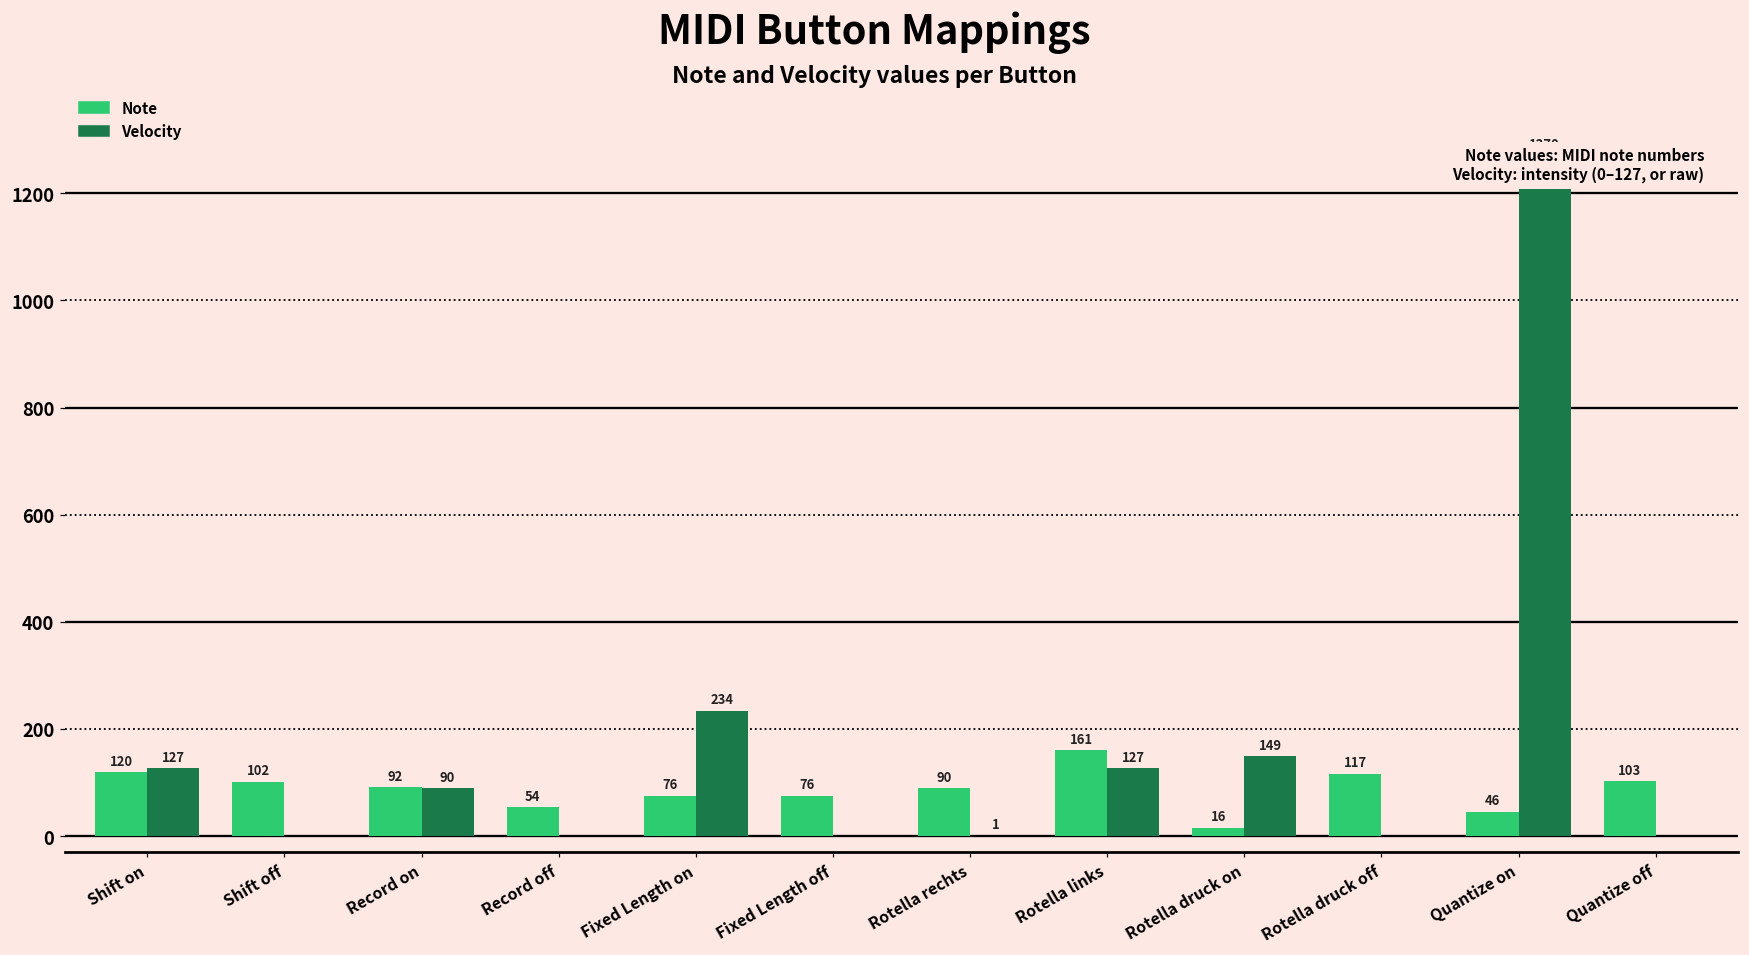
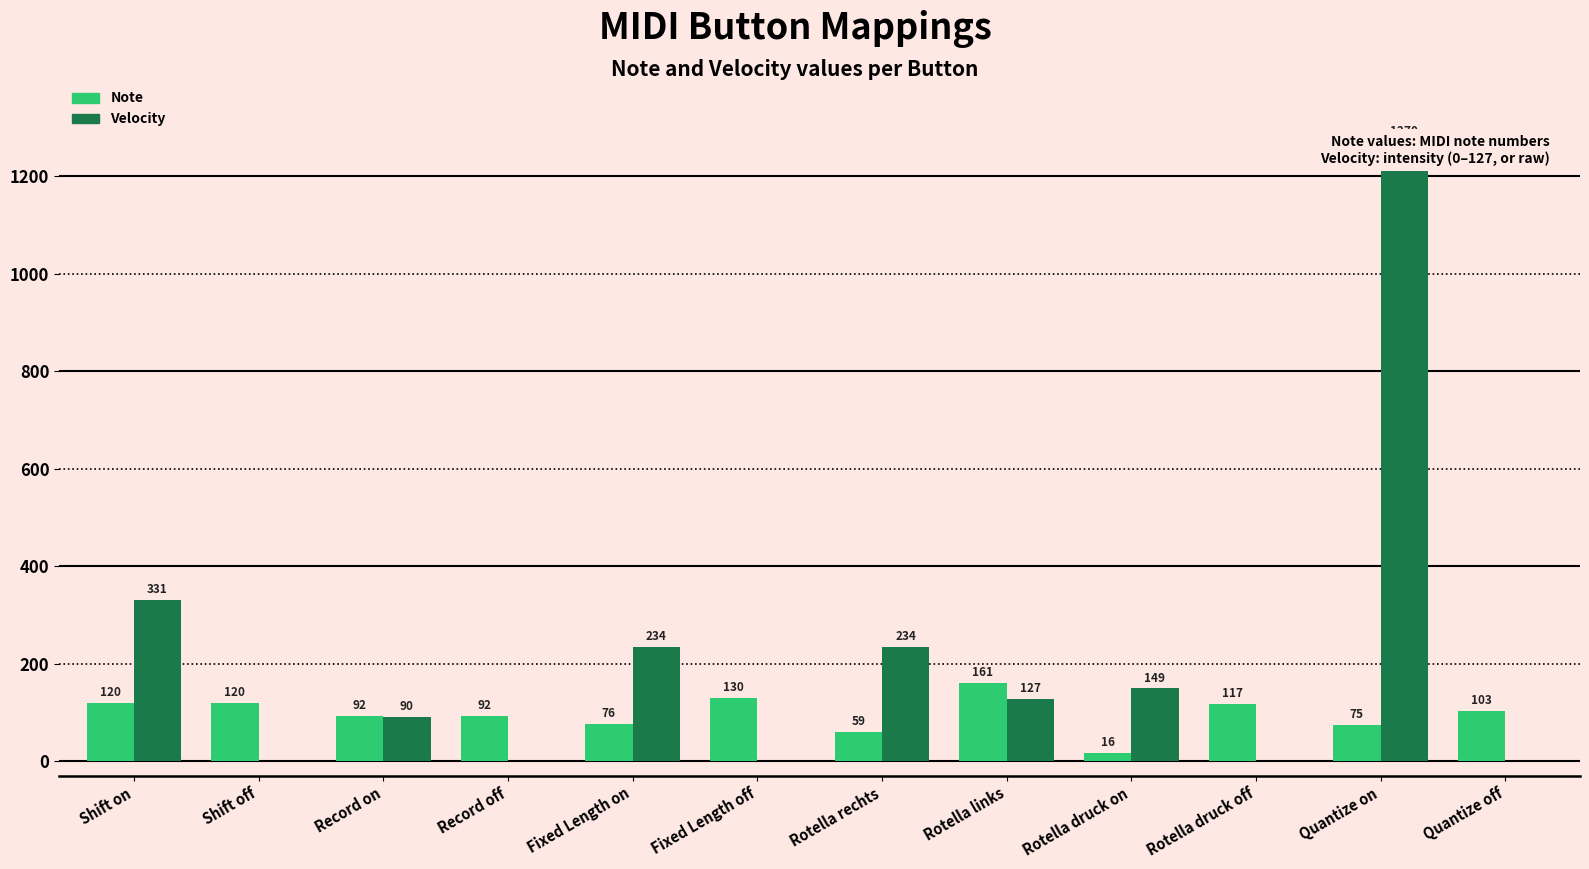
Velocity, Shift on: 127 -> 331
Note, Shift off: 102 -> 120
Note, Record off: 54 -> 92
Note, Fixed Length off: 76 -> 130
Note, Rotella rechts: 90 -> 59
Velocity, Rotella rechts: 1 -> 234
Note, Quantize on: 46 -> 75
